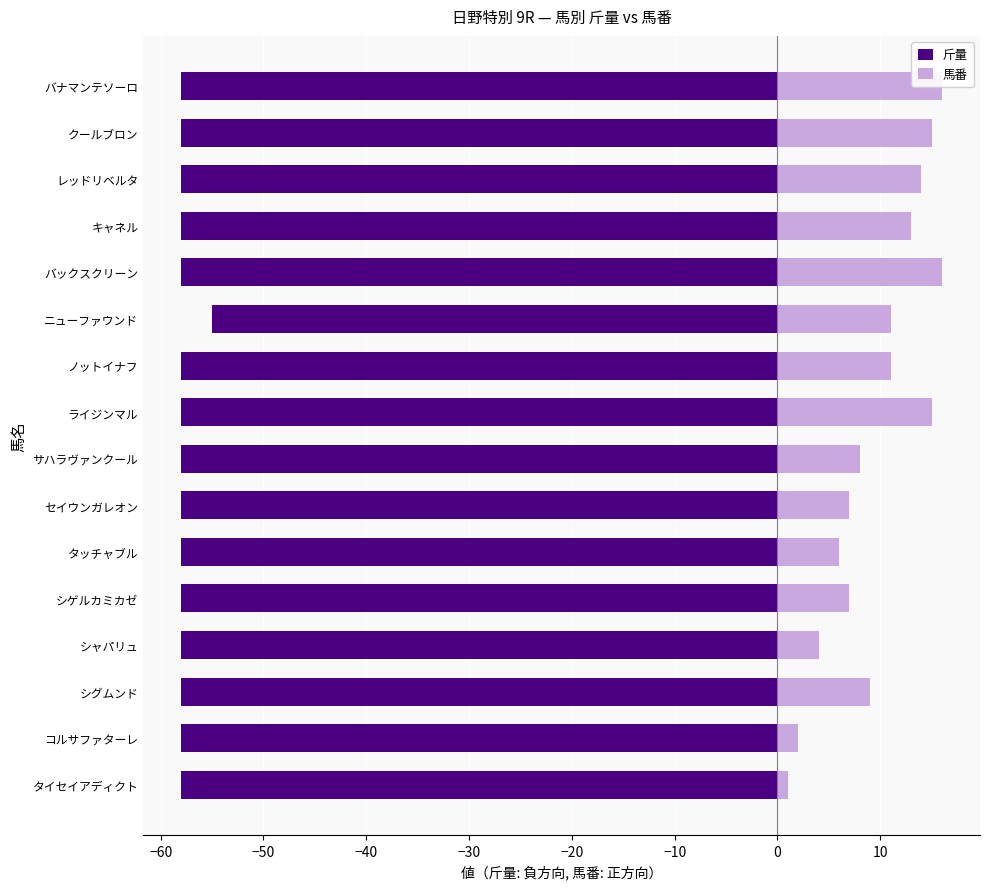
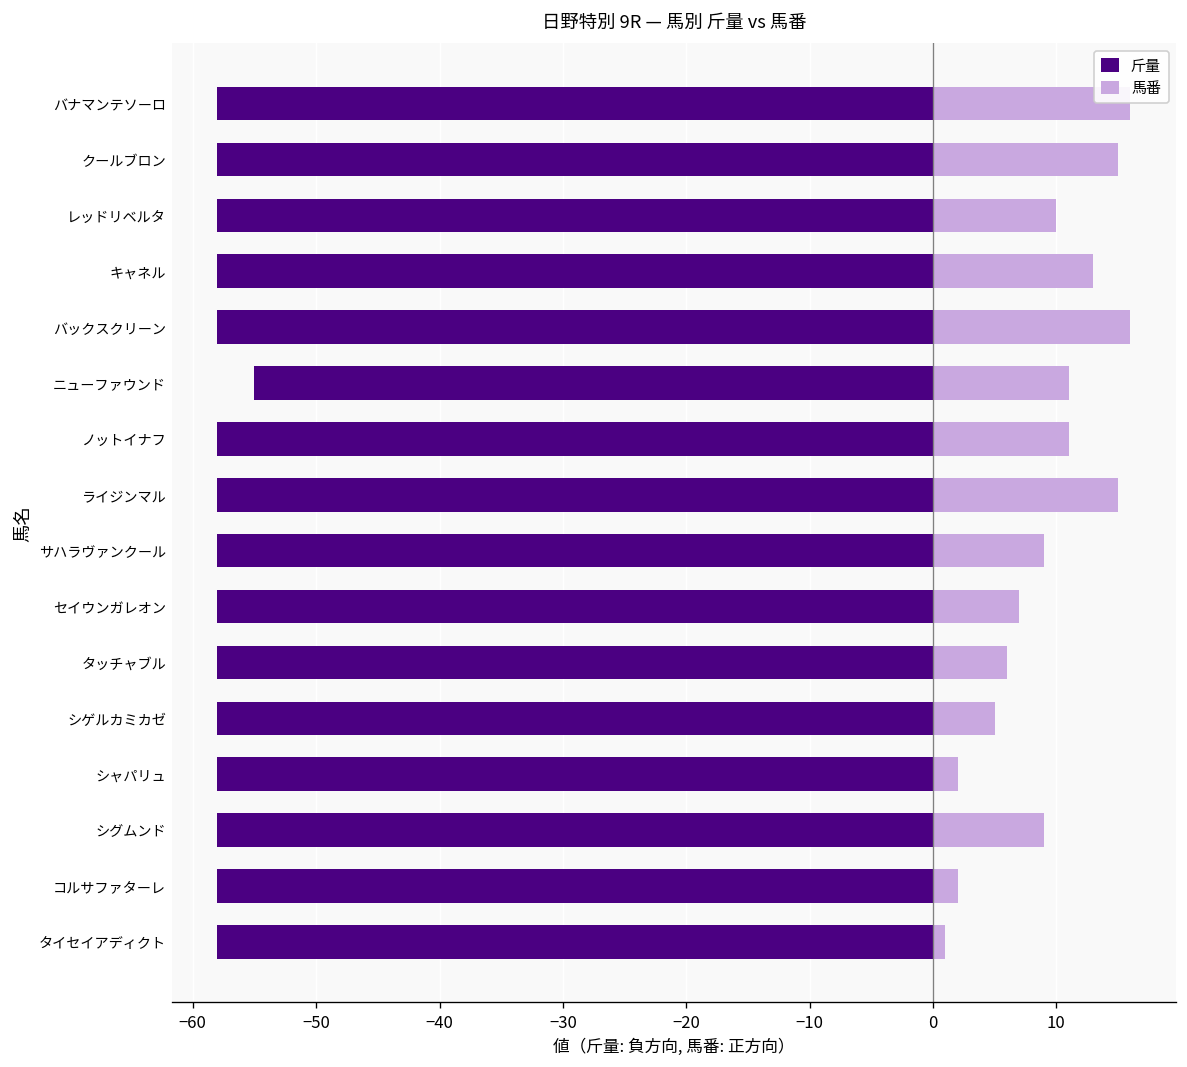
馬番, レッドリベルタ: 14 -> 10
馬番, サハラヴァンクール: 8 -> 9
馬番, シゲルカミカゼ: 7 -> 5
馬番, シャパリュ: 4 -> 2
